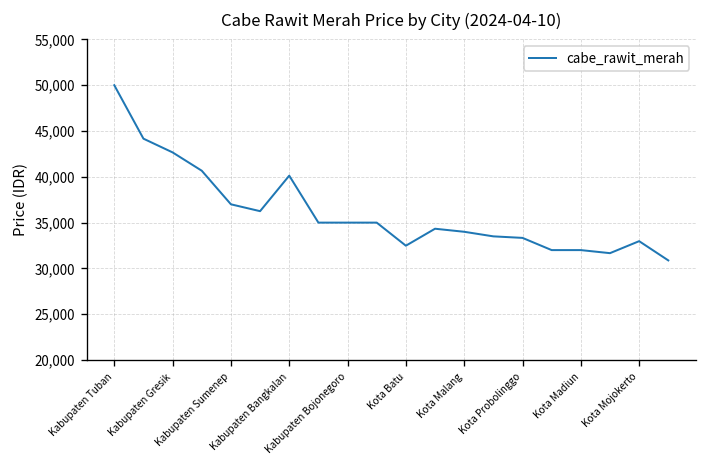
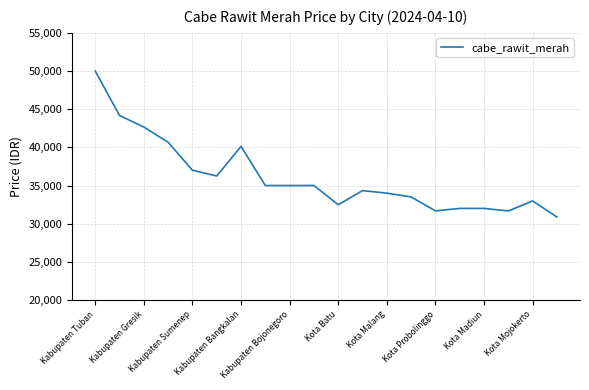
Kota Probolinggo: 33,000 -> 32,000
